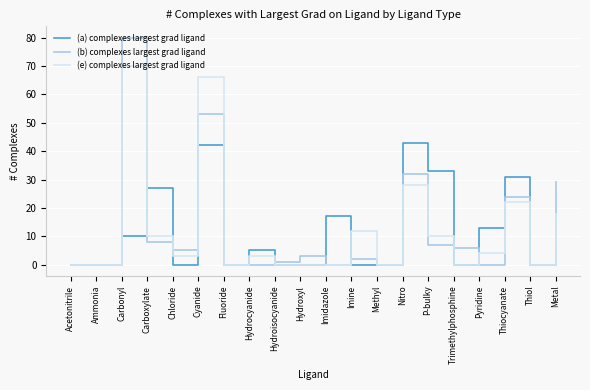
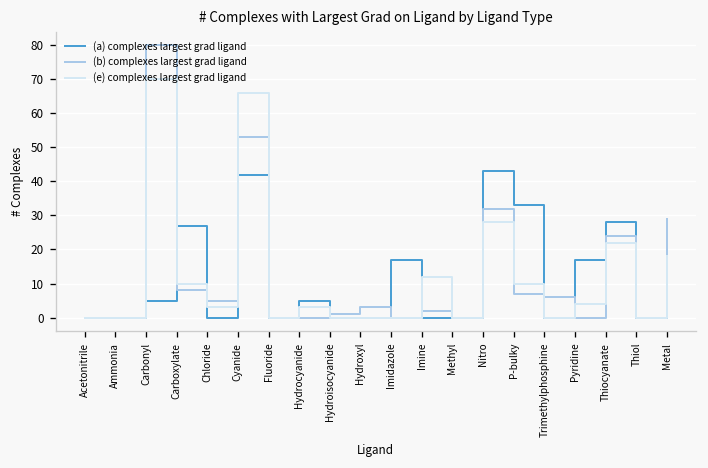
(a) complexes largest grad ligand, Carbonyl: 10 -> 5
(a) complexes largest grad ligand, Pyridine: 13 -> 17
(a) complexes largest grad ligand, Thiocyanate: 31 -> 28
